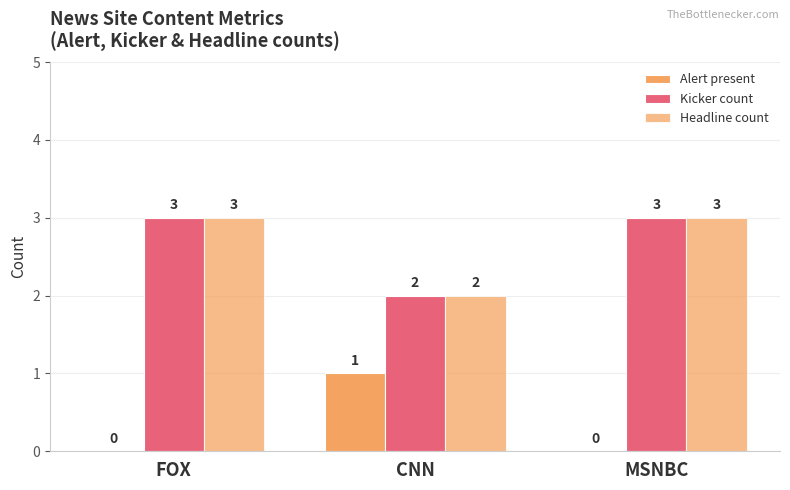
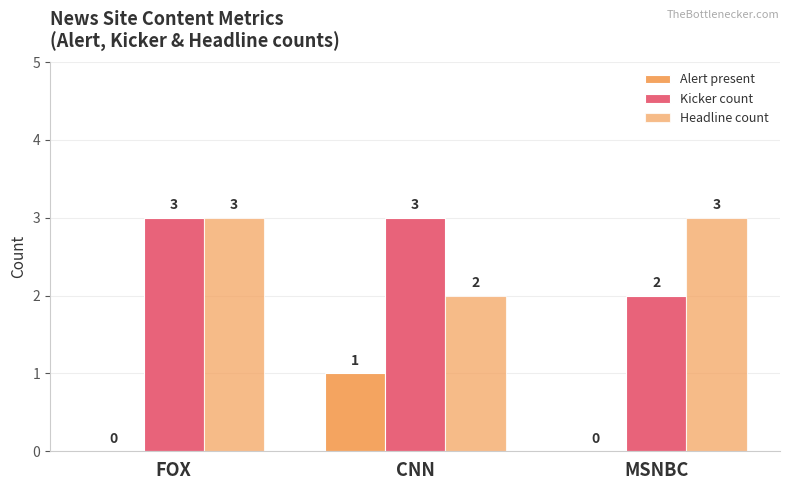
Kicker count, CNN: 2 -> 3
Kicker count, MSNBC: 3 -> 2
